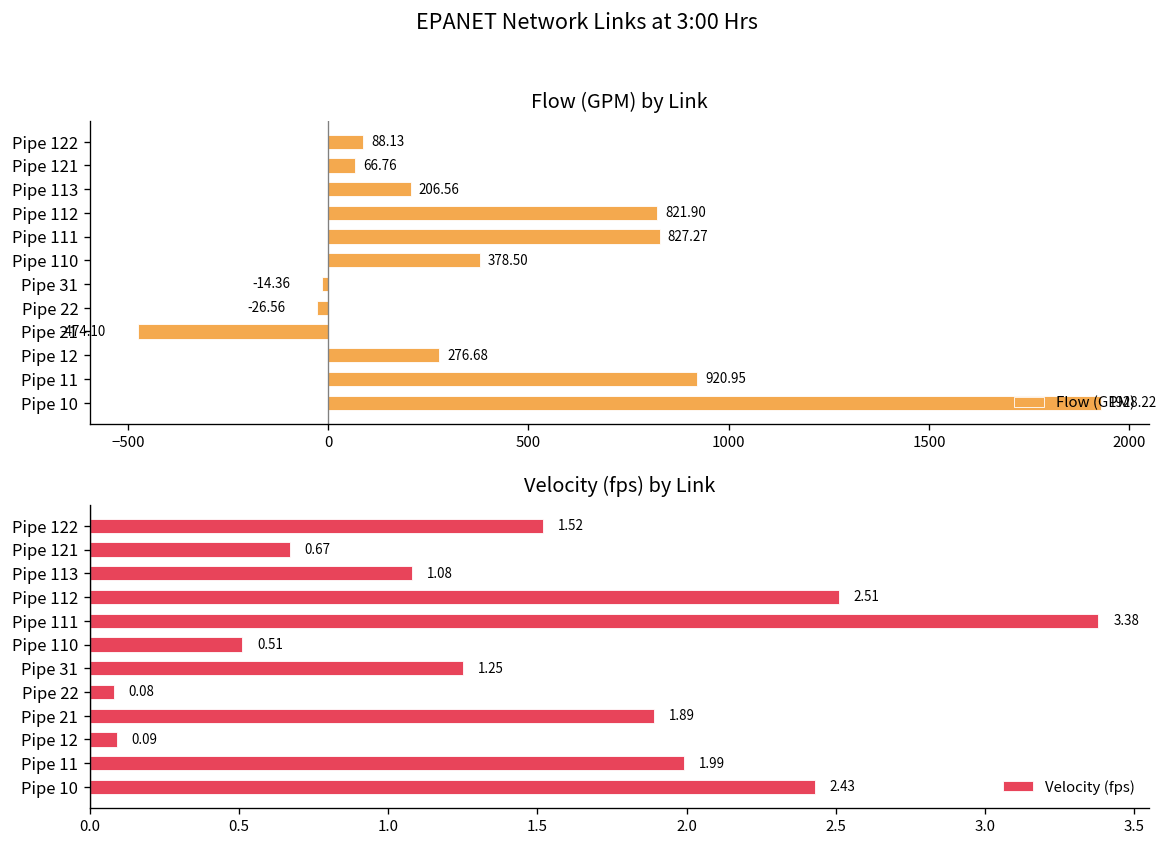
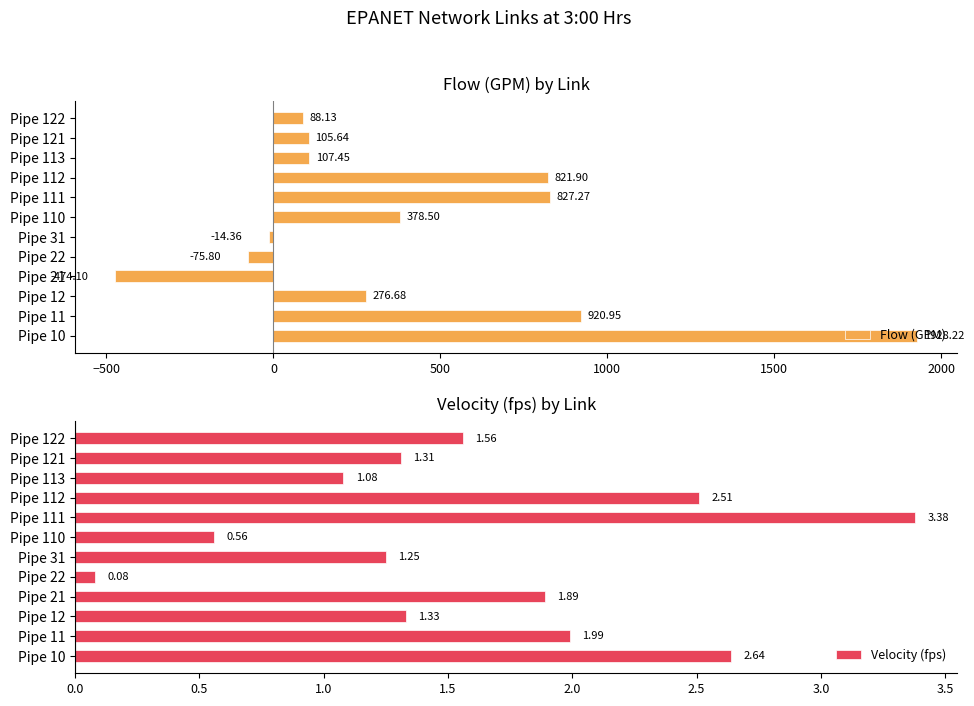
Flow (GPM) by Link, Pipe 121: 66.76 -> 105.64
Flow (GPM) by Link, Pipe 113: 206.56 -> 107.45
Flow (GPM) by Link, Pipe 22: -26.56 -> -75.80
Velocity (fps) by Link, Pipe 122: 1.52 -> 1.56
Velocity (fps) by Link, Pipe 121: 0.67 -> 1.31
Velocity (fps) by Link, Pipe 110: 0.51 -> 0.56
Velocity (fps) by Link, Pipe 12: 0.09 -> 1.33
Velocity (fps) by Link, Pipe 10: 2.43 -> 2.64
